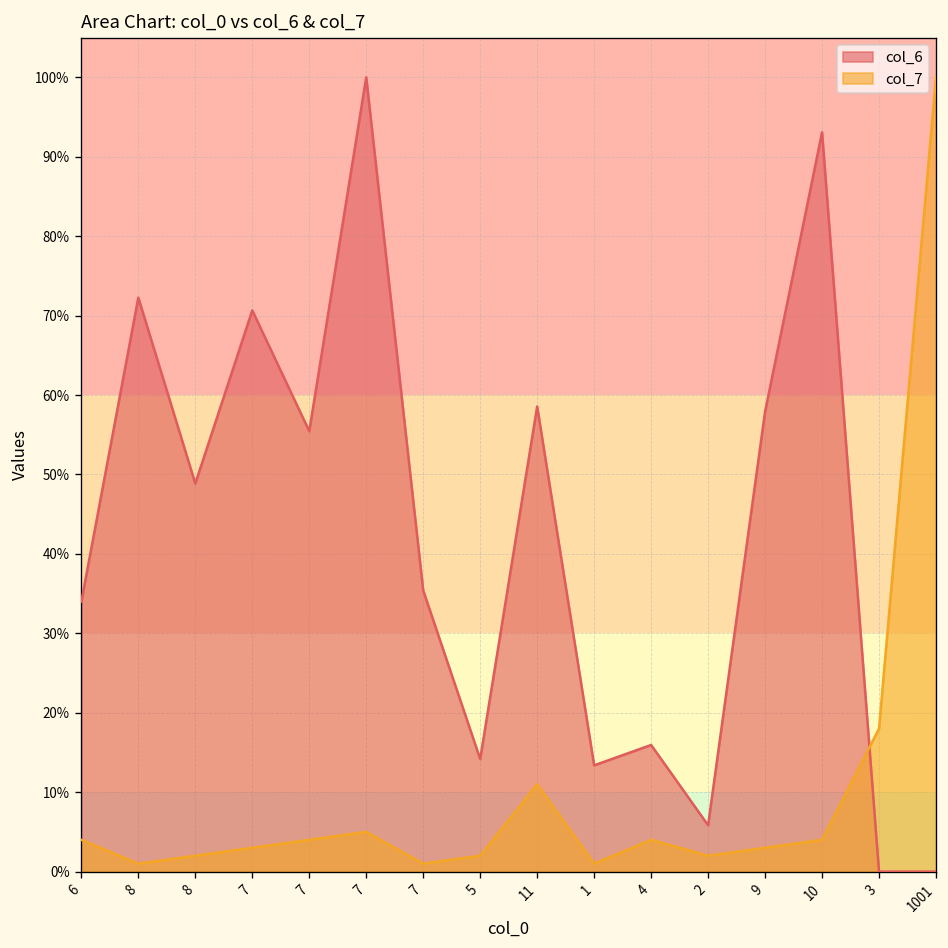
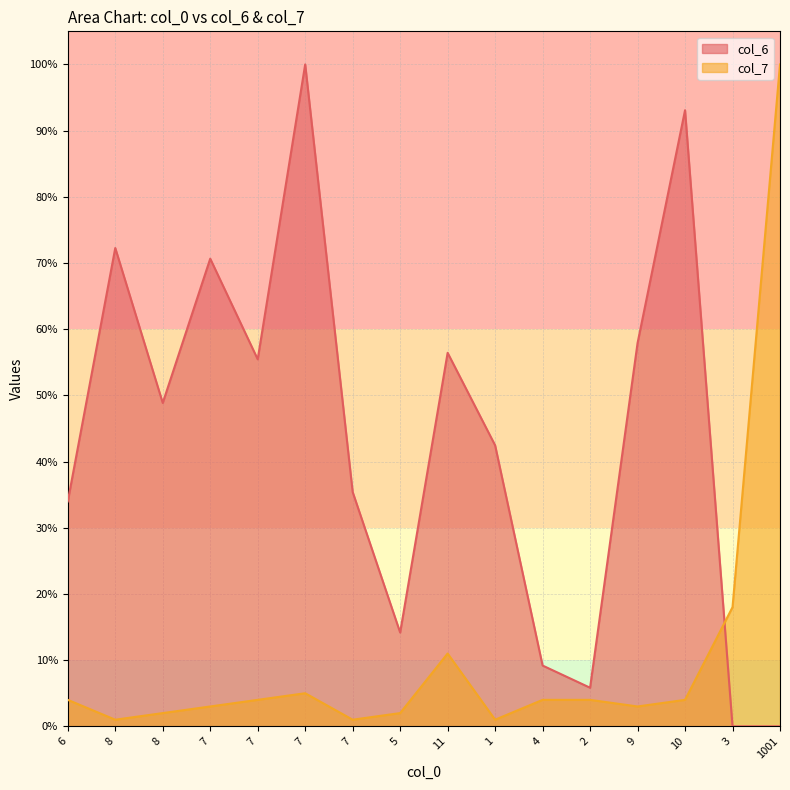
col_6, 11: 59% -> 56%
col_6, 1: 13% -> 42%
col_6, 4: 16% -> 9%
col_7, 2: 2% -> 4%
